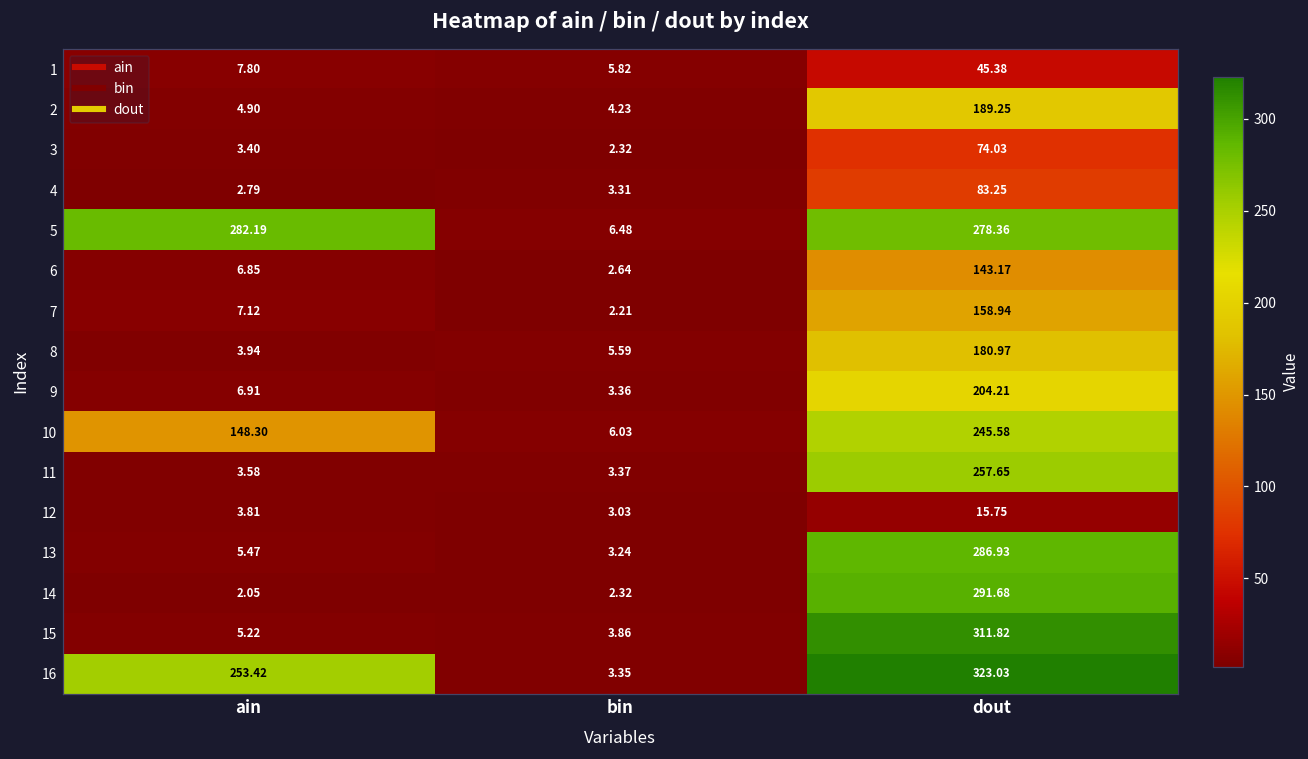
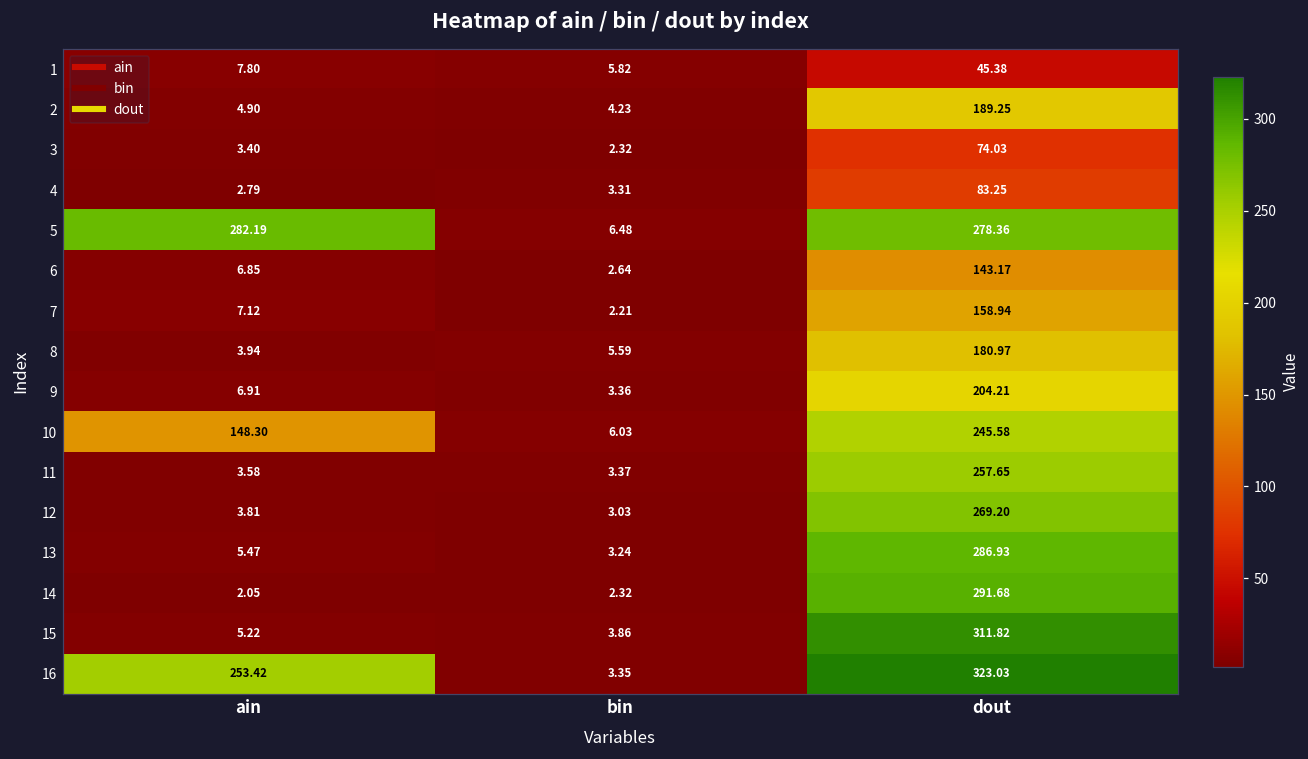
12, dout: 15.75 -> 269.20
